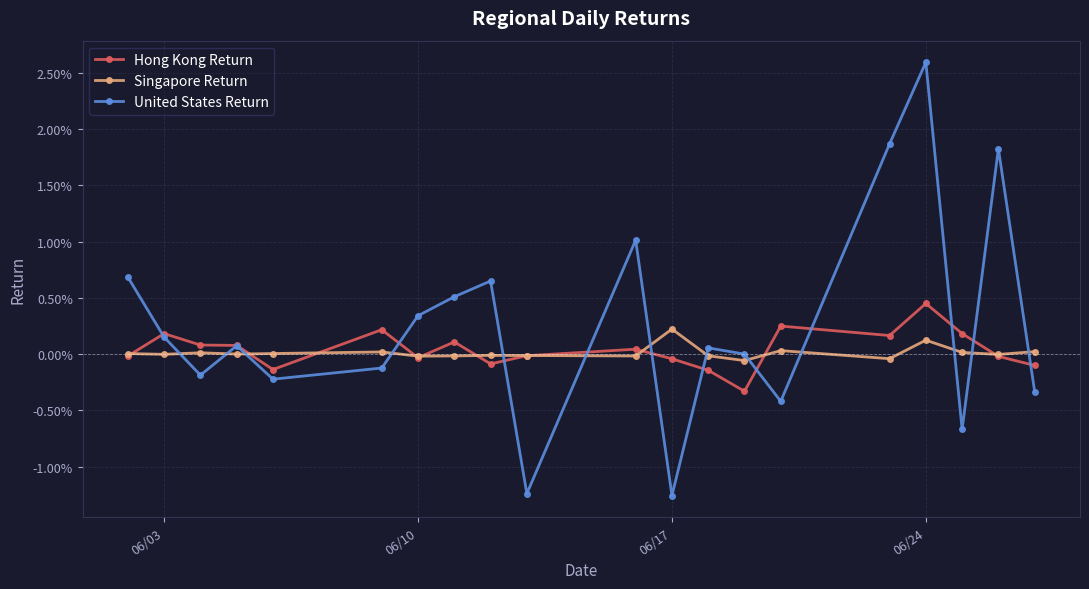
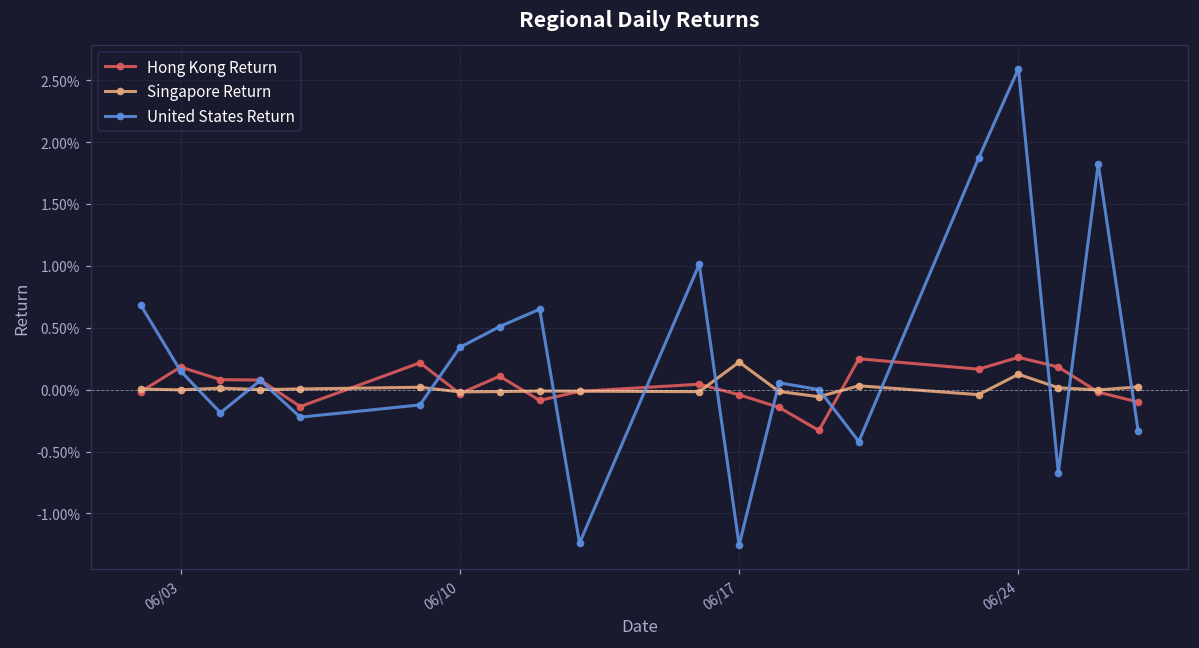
Hong Kong Return, 06/24: 0.45% -> 0.26%
